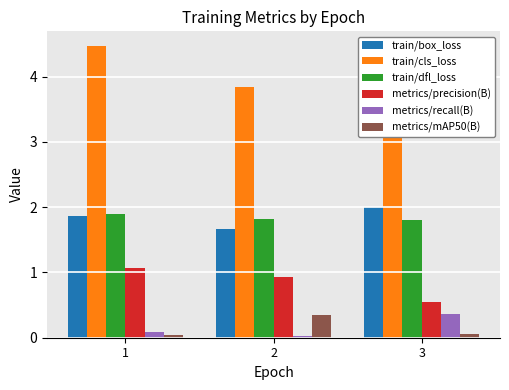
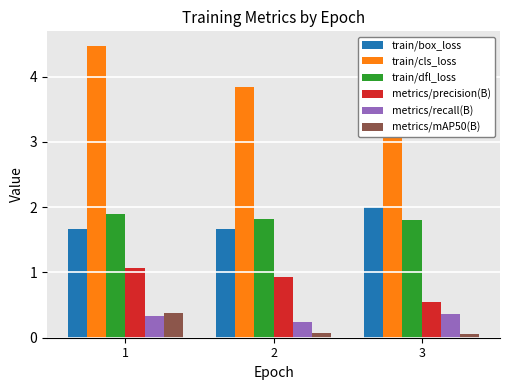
train/box_loss, 1: 1.9 -> 1.7
metrics/recall(B), 1: 0.1 -> 0.3
metrics/mAP50(B), 1: 0.0 -> 0.4
metrics/recall(B), 2: 0.0 -> 0.2
metrics/mAP50(B), 2: 0.4 -> 0.1
